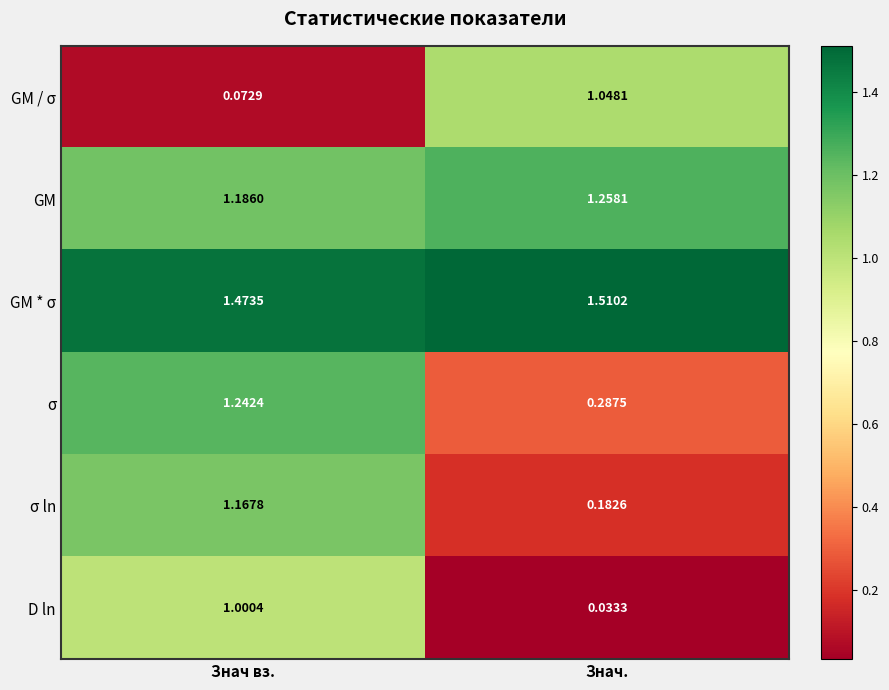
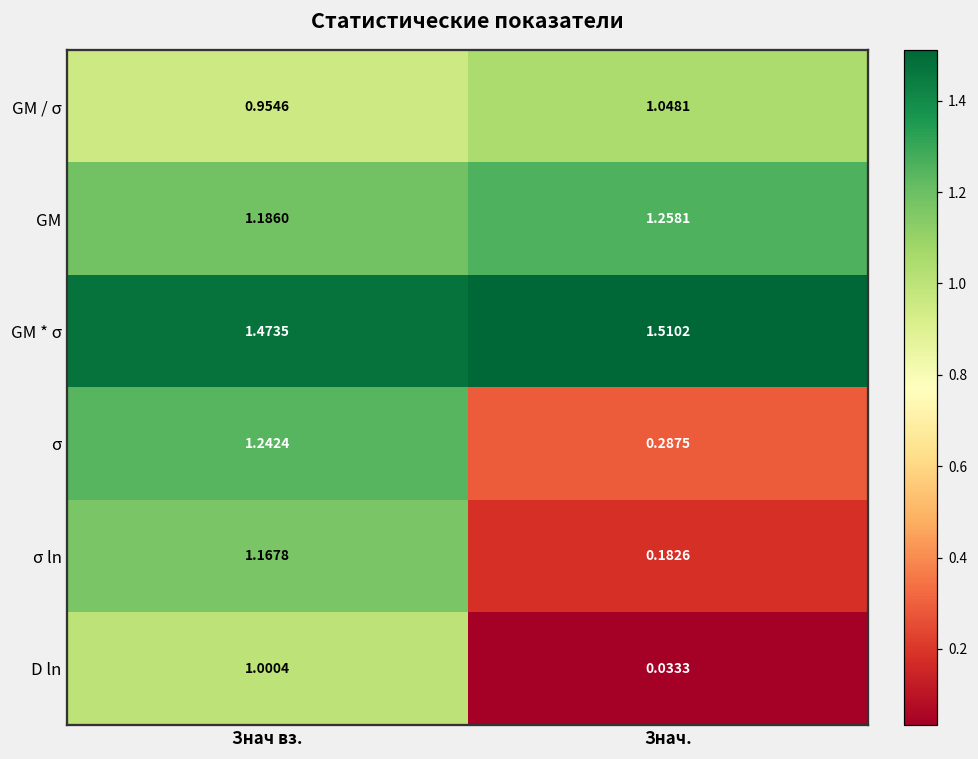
GM / σ, Знач вз.: 0.0729 -> 0.9546
